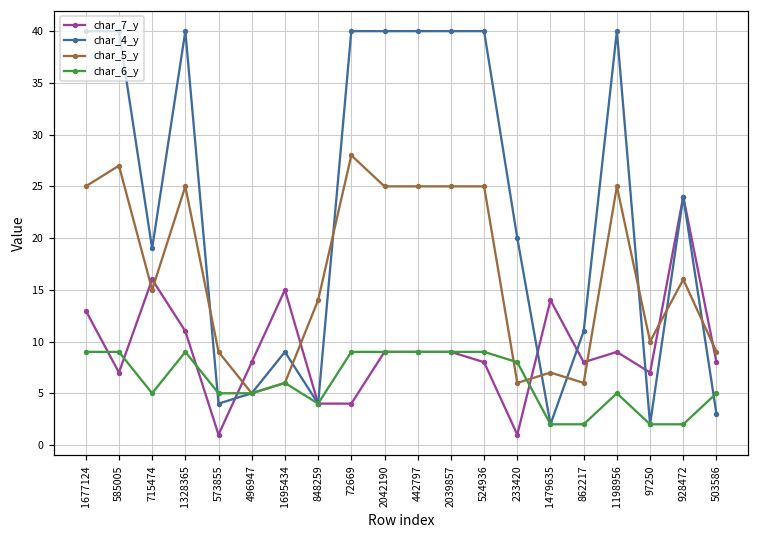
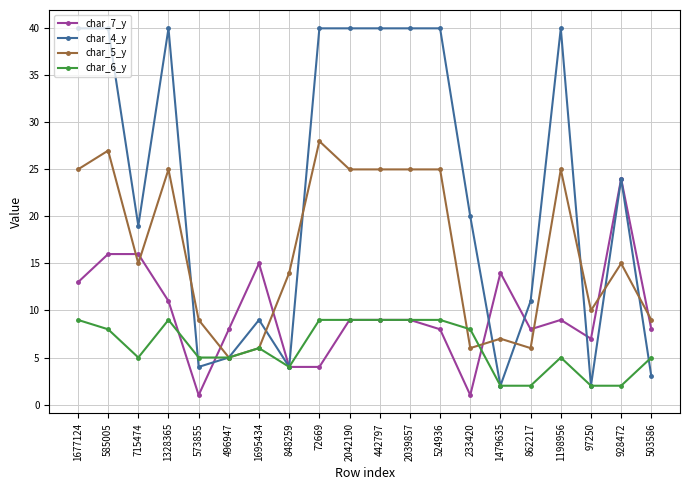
char_7_y, 585005: 7 -> 16
char_6_y, 585005: 9 -> 8
char_5_y, 928472: 16 -> 15
